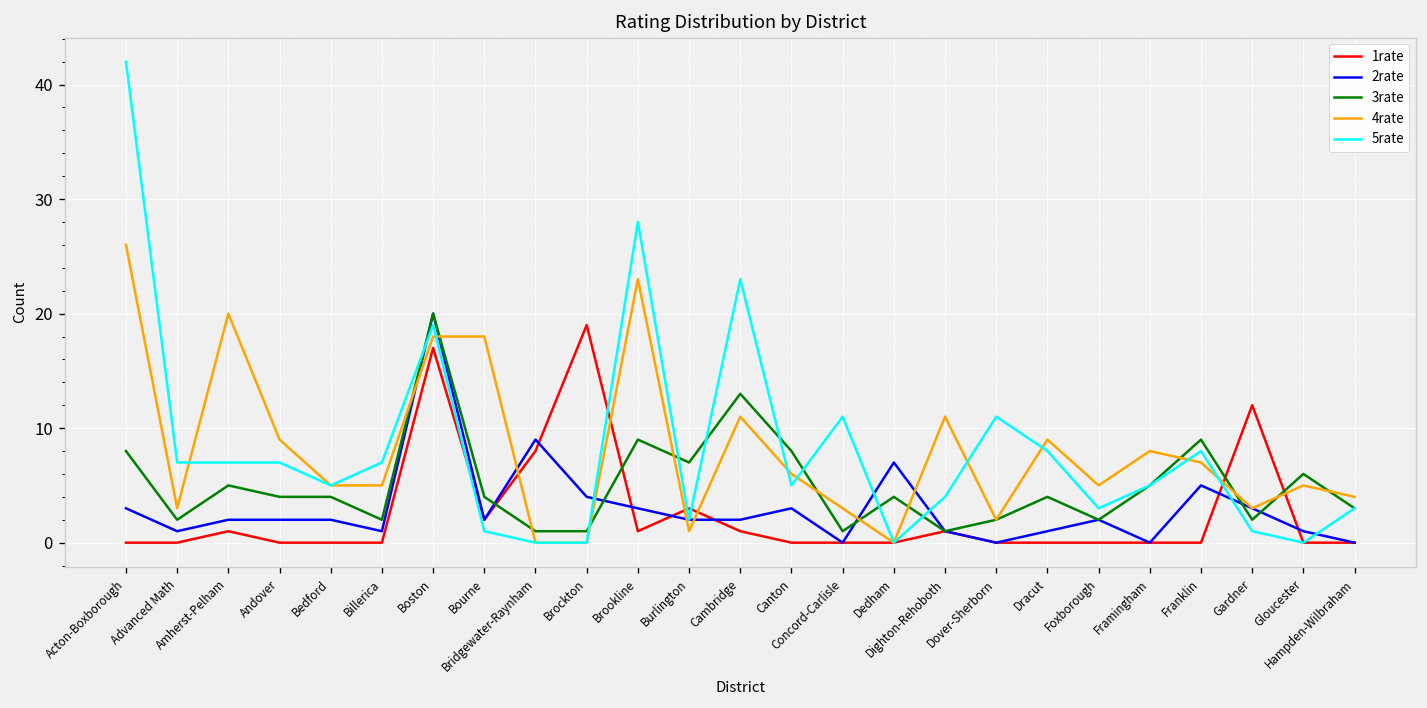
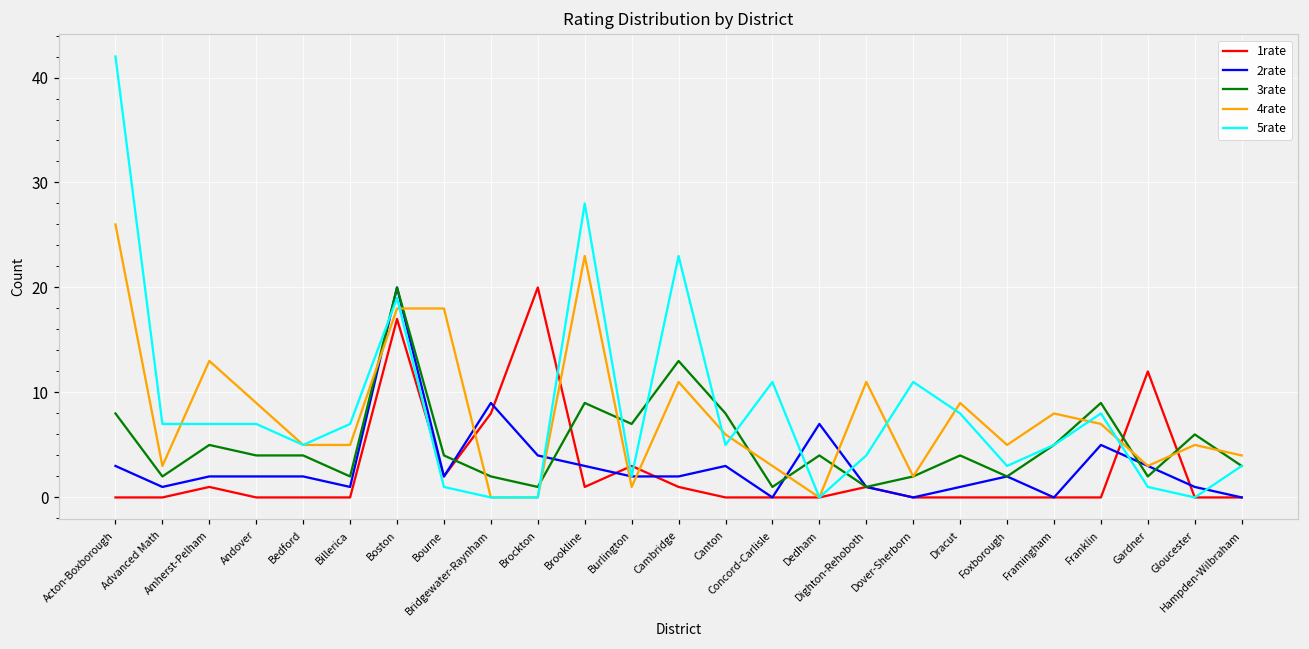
4rate, Amherst-Pelham: 20 -> 13
3rate, Bridgewater-Raynham: 1 -> 2
1rate, Brockton: 19 -> 20
